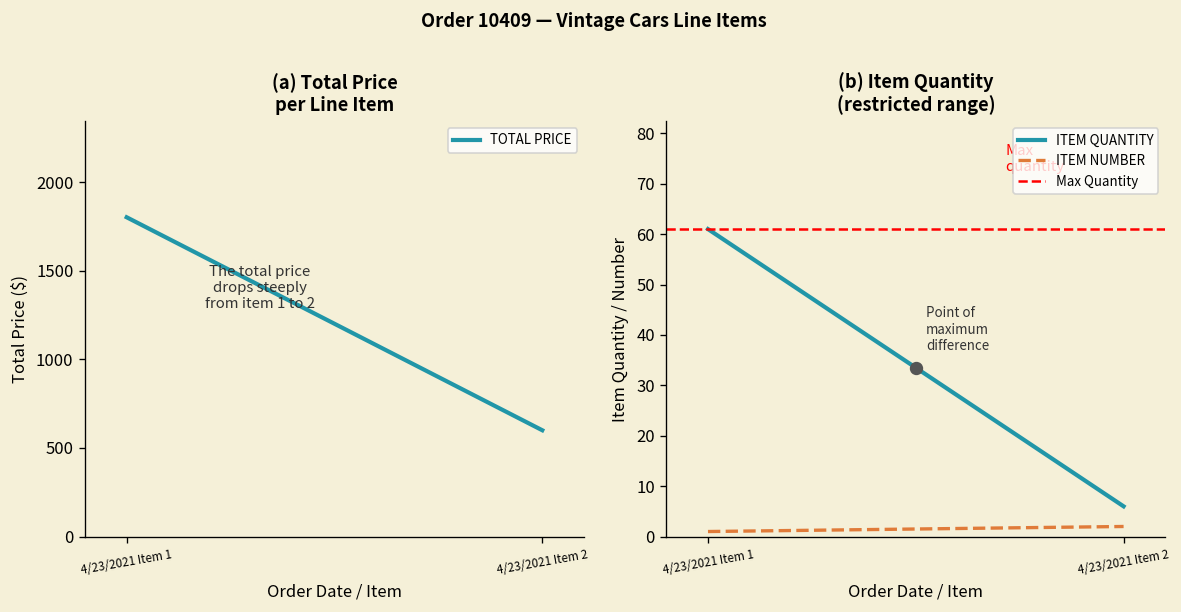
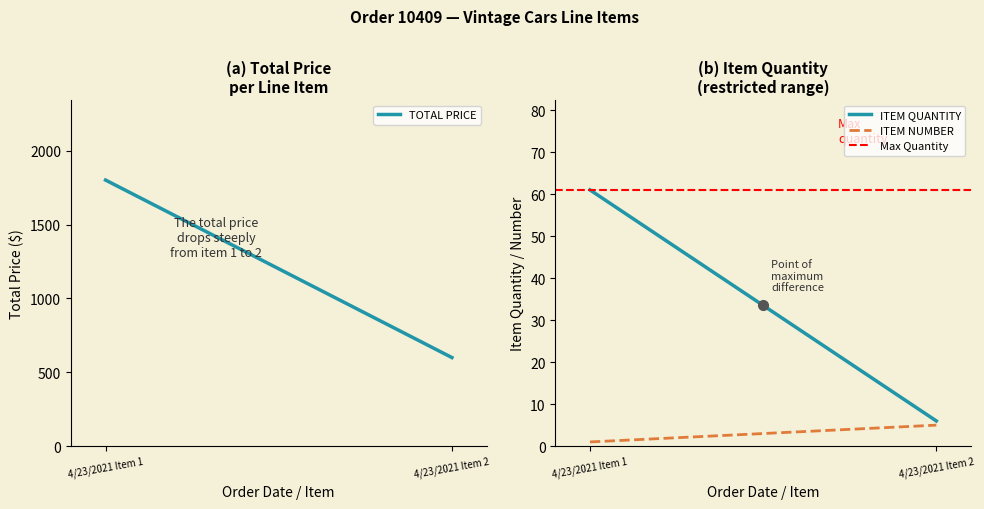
(b) Item Quantity (restricted range), ITEM NUMBER, 4/23/2021 Item 2: 2 -> 5
